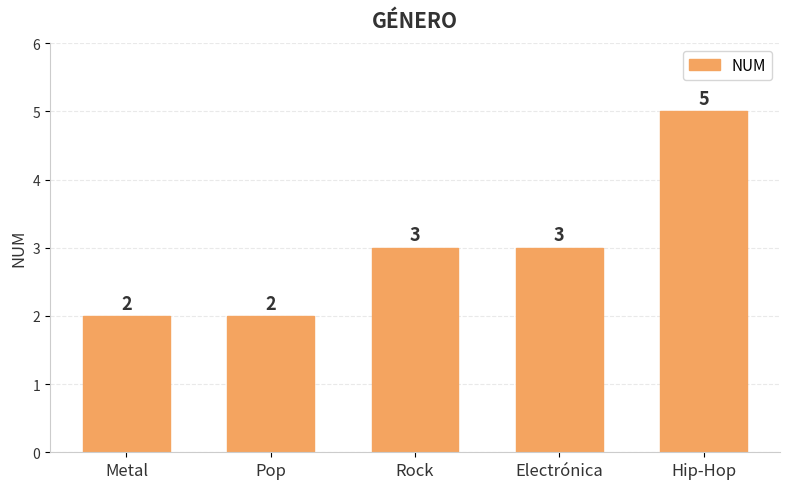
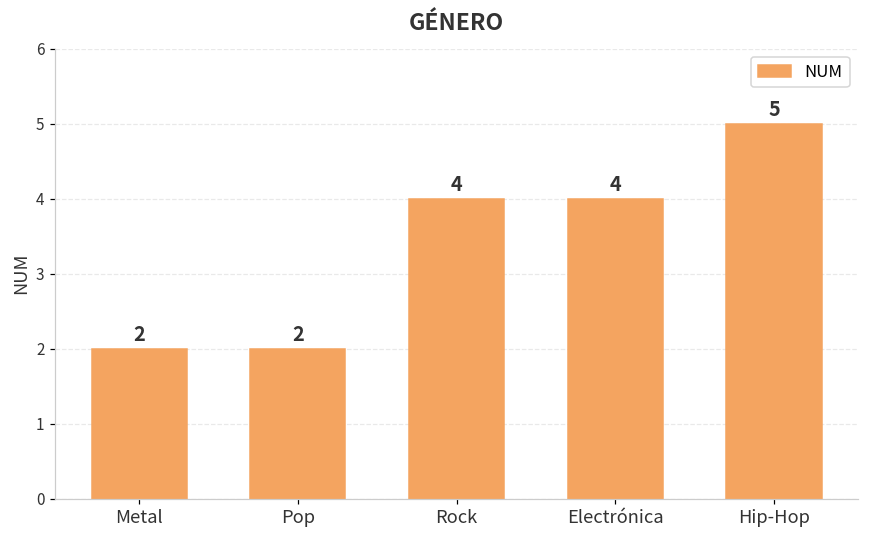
Rock: 3 -> 4
Electrónica: 3 -> 4
